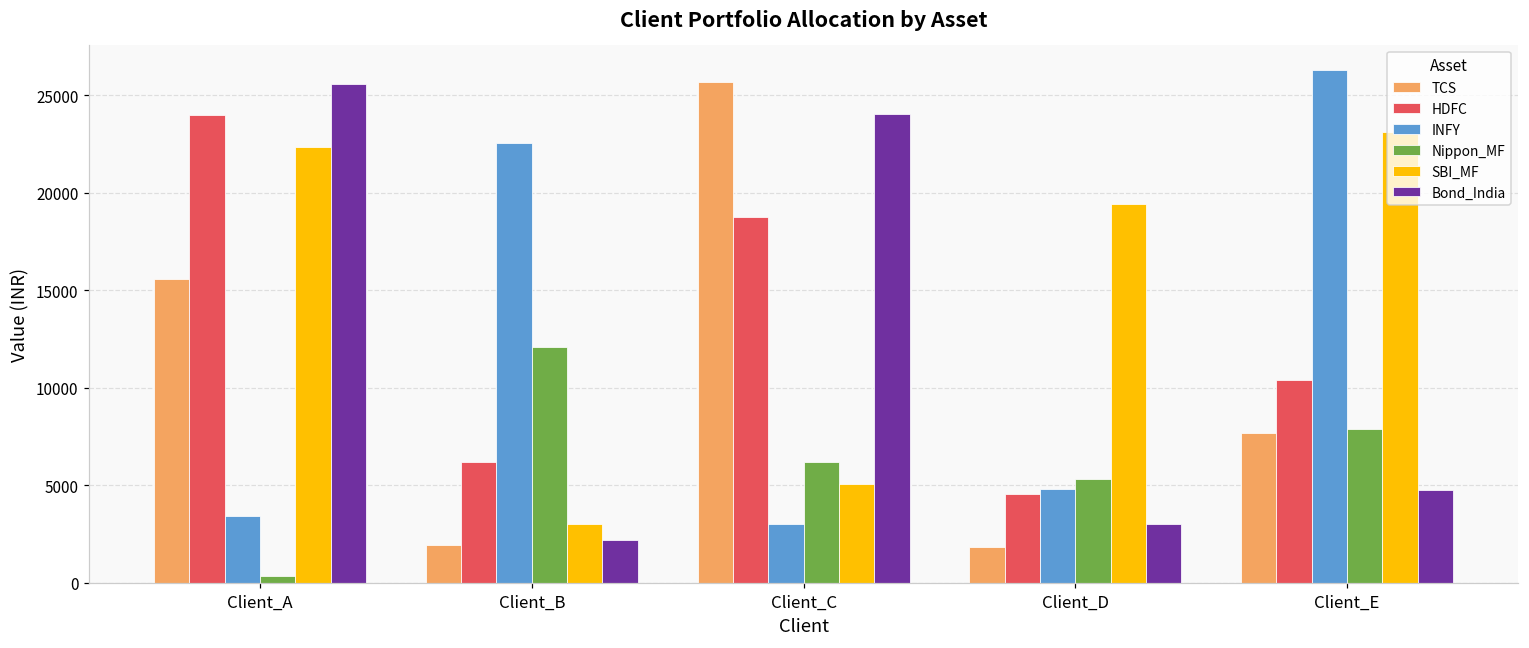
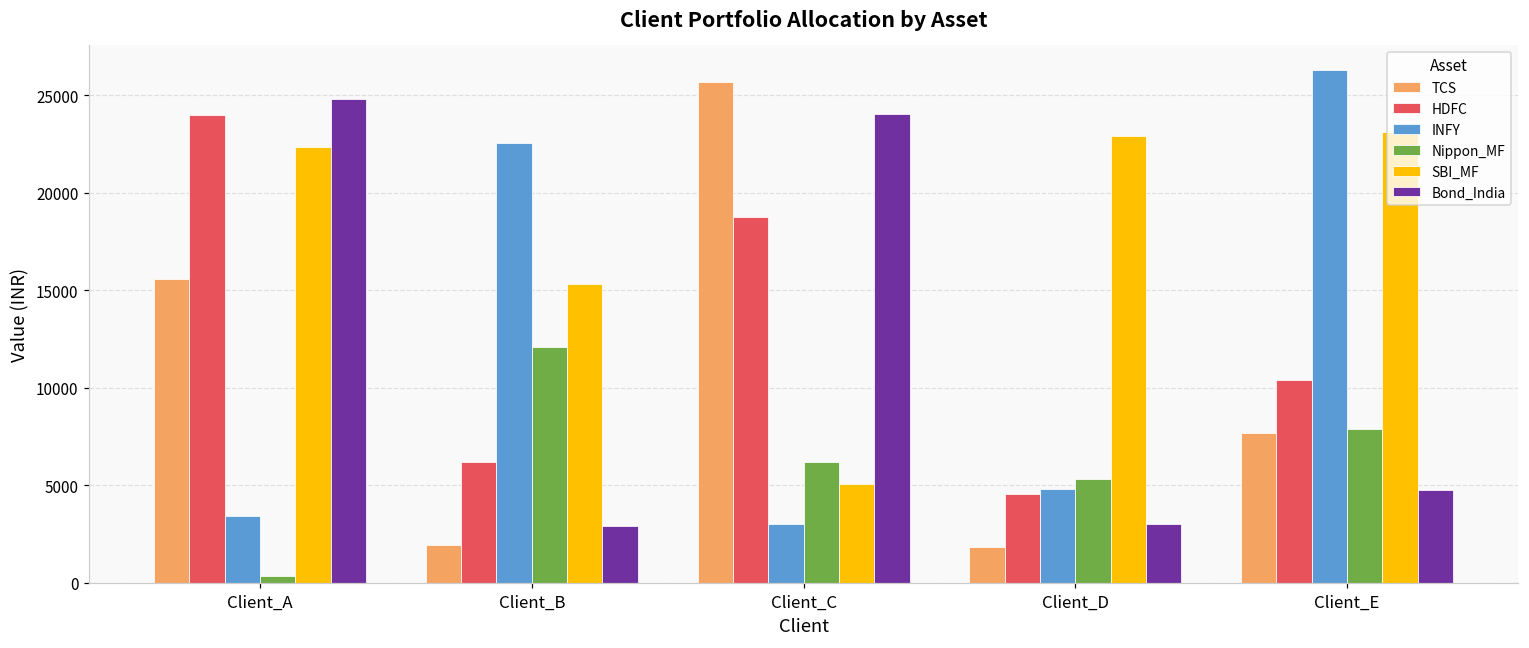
Bond_India, Client_A: 25600 -> 24800
SBI_MF, Client_B: 3000 -> 15300
Bond_India, Client_B: 2200 -> 2900
SBI_MF, Client_D: 19400 -> 22900
